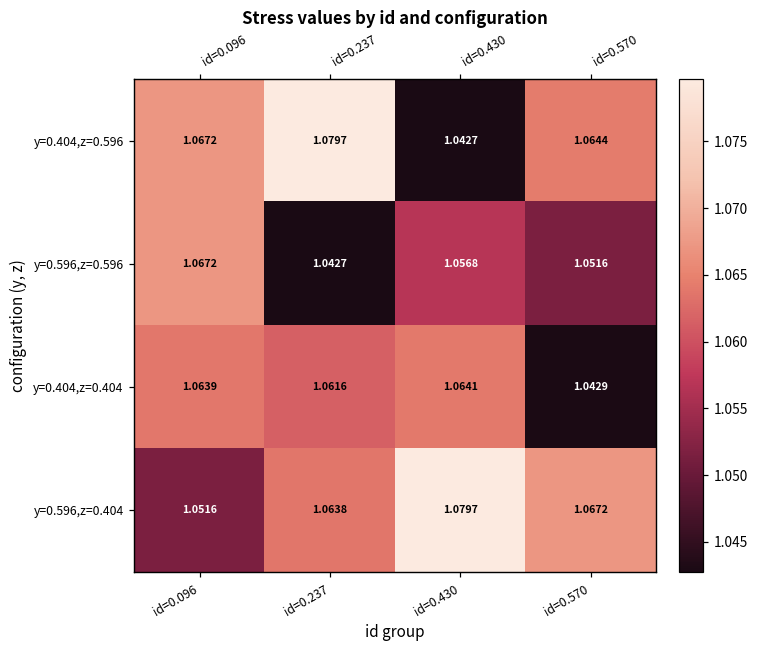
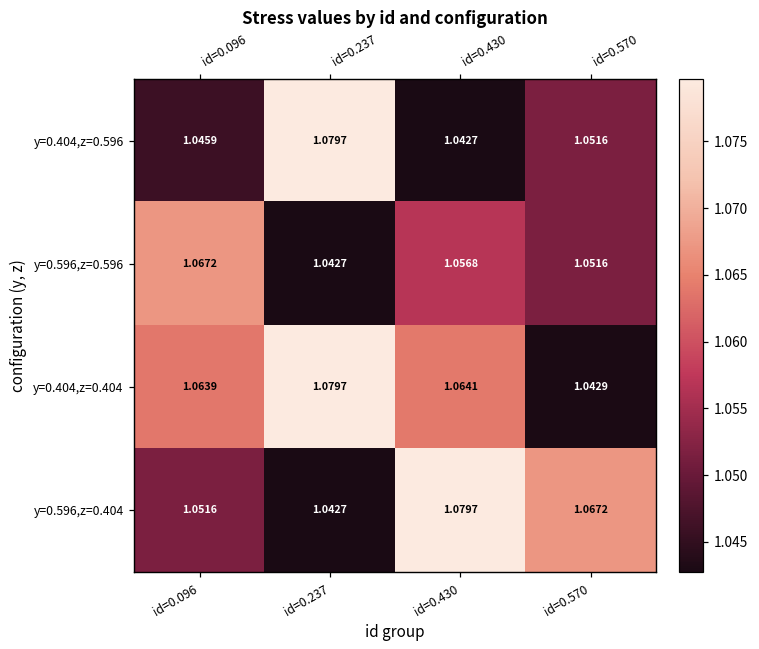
y=0.404,z=0.596, id=0.096: 1.0672 -> 1.0459
y=0.404,z=0.596, id=0.570: 1.0644 -> 1.0516
y=0.404,z=0.404, id=0.237: 1.0616 -> 1.0797
y=0.596,z=0.404, id=0.237: 1.0638 -> 1.0427
